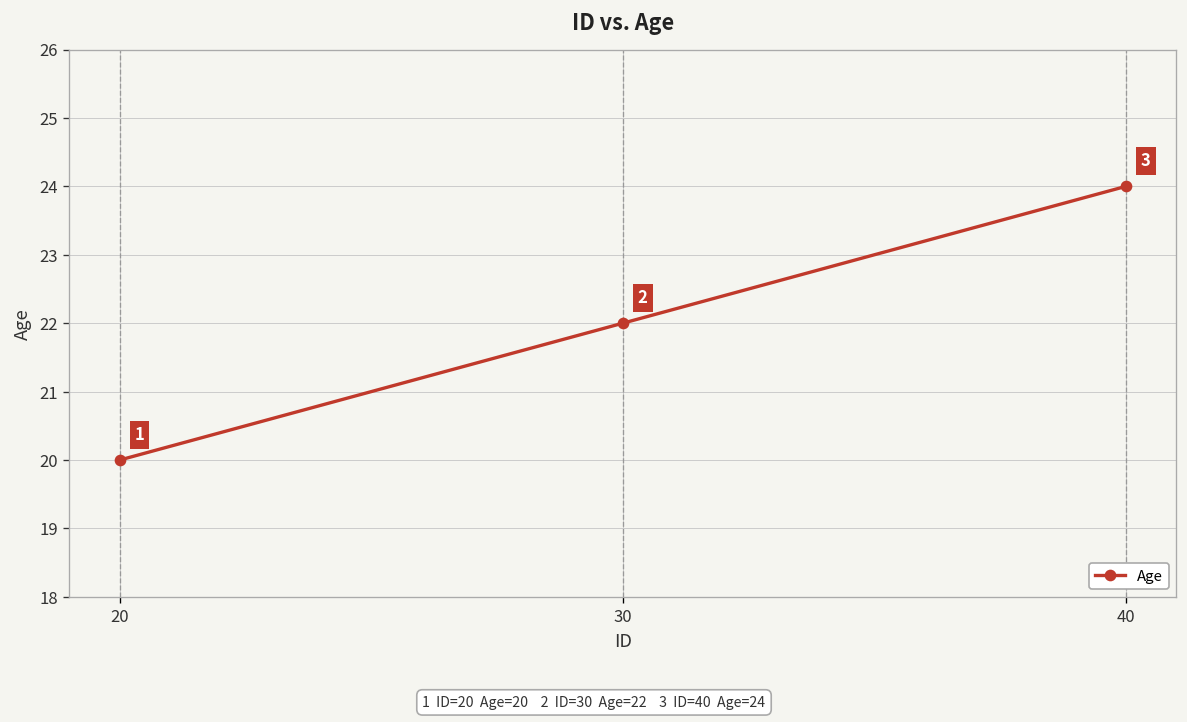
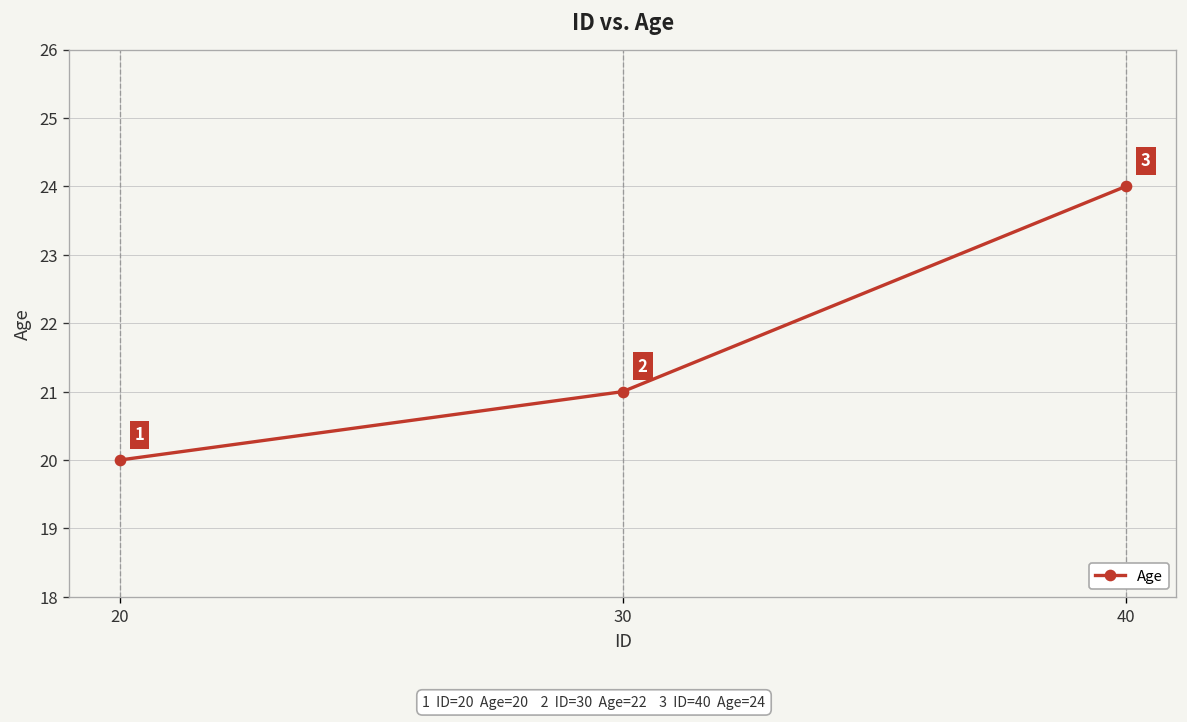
30: 22 -> 21
